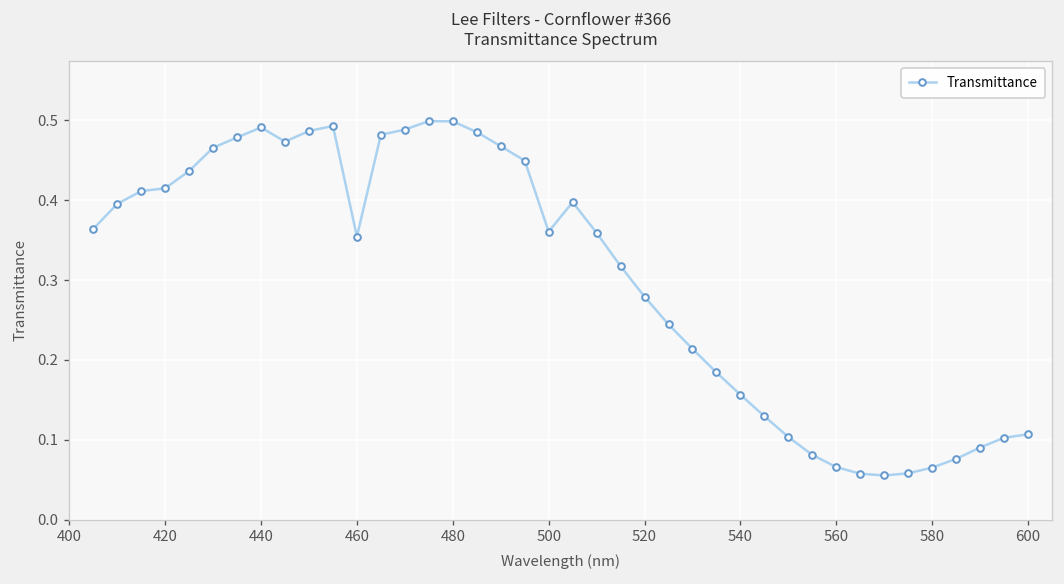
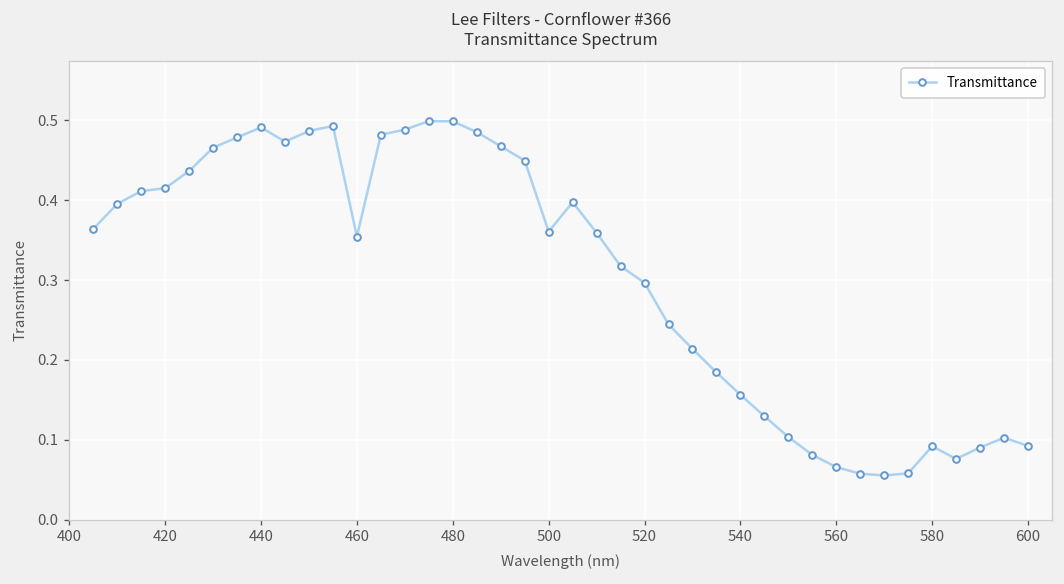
520: 0.28 -> 0.30
580: 0.07 -> 0.09
600: 0.11 -> 0.09
